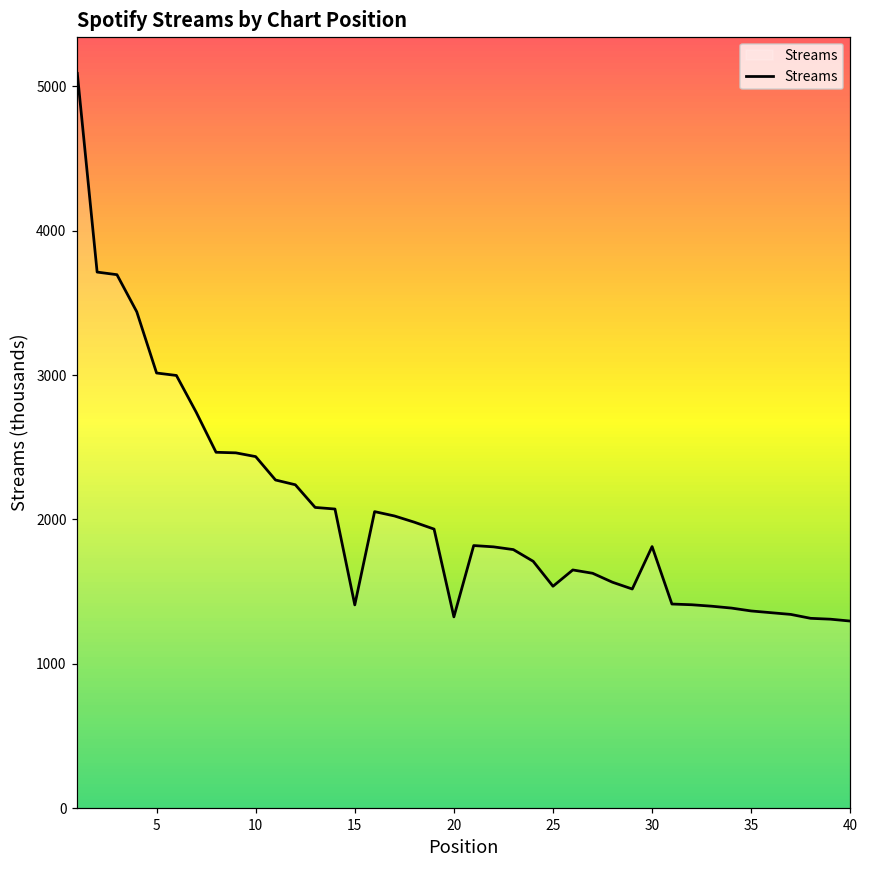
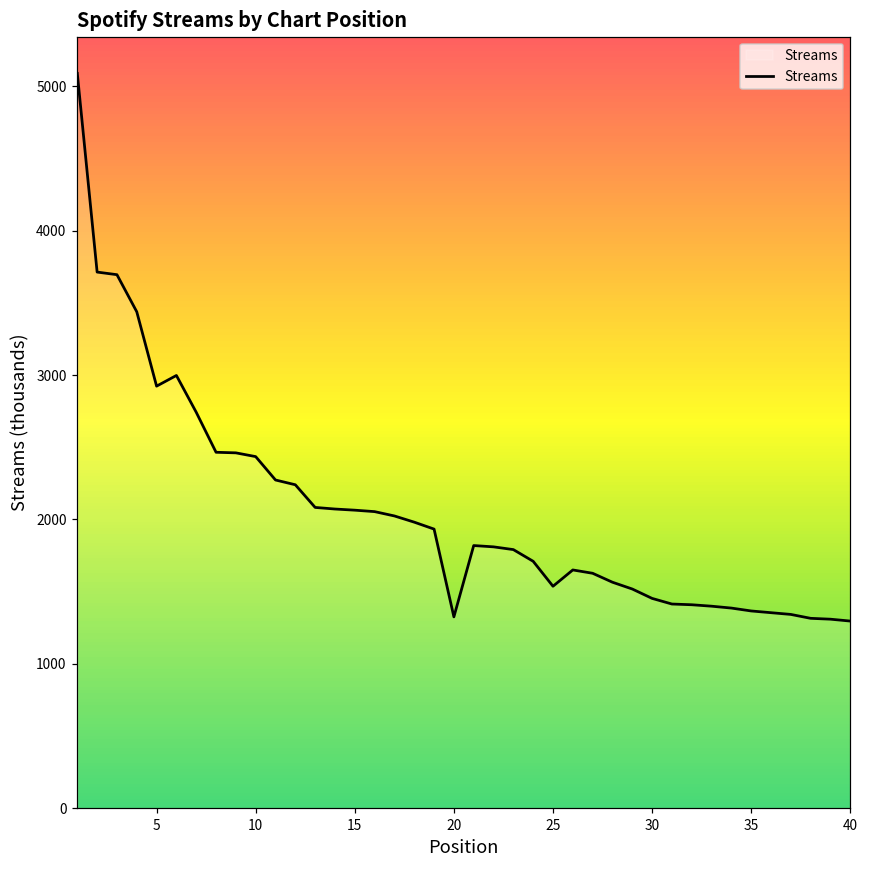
5: 3010 -> 2920
15: 1410 -> 2060
30: 1810 -> 1450
